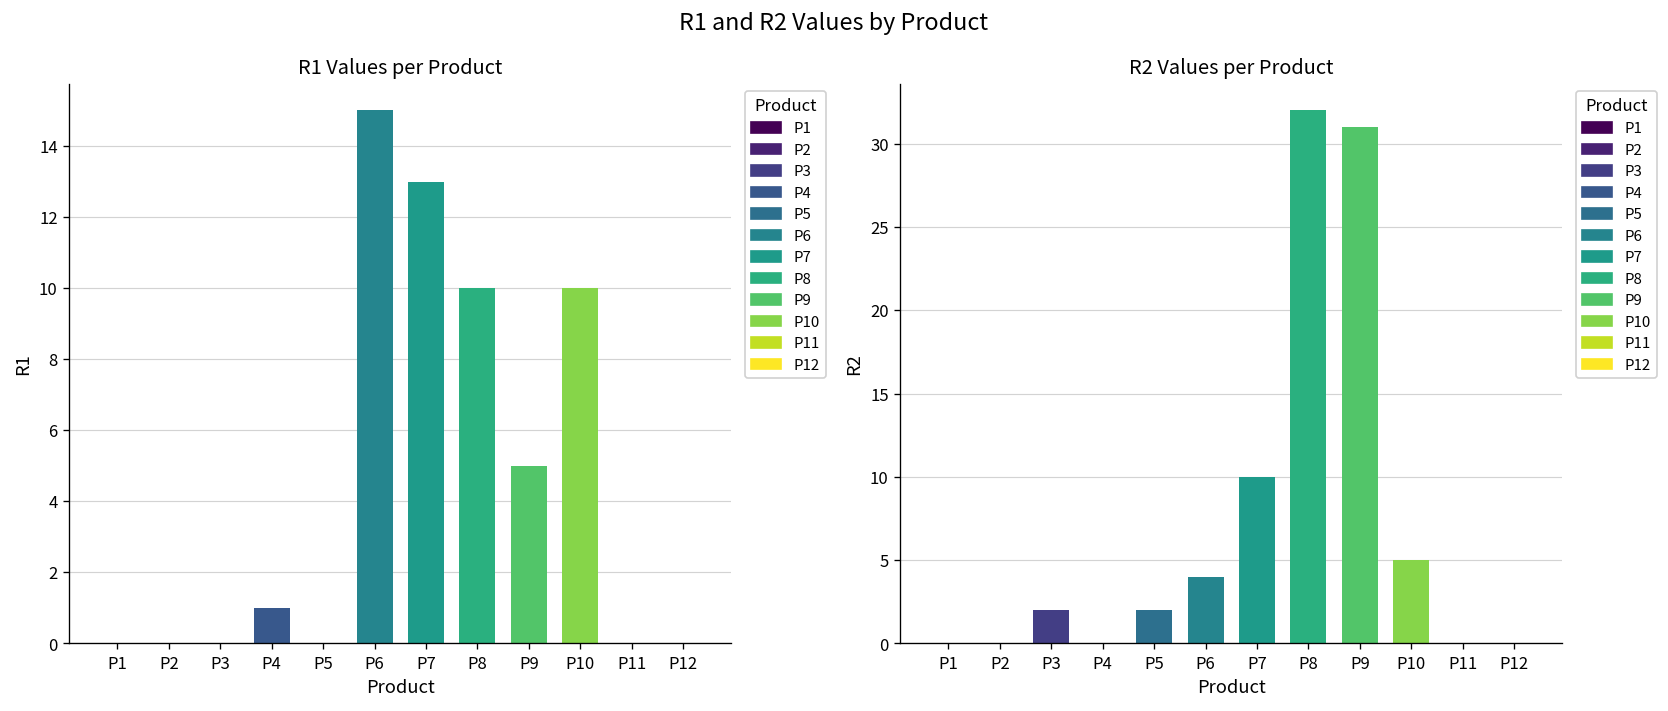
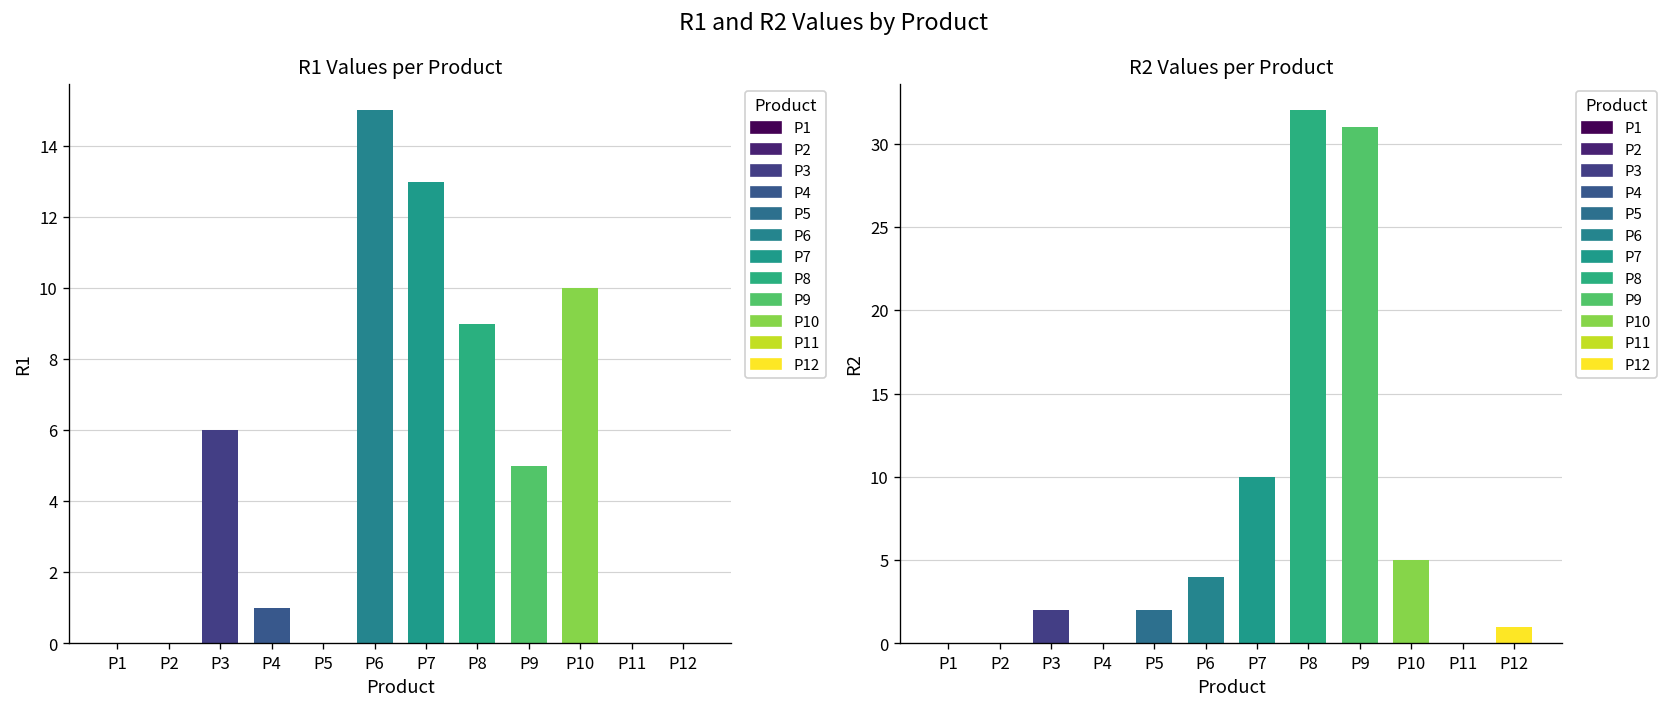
R1 Values per Product, P3: 0 -> 6
R1 Values per Product, P8: 10 -> 9
R2 Values per Product, P12: 0 -> 1
